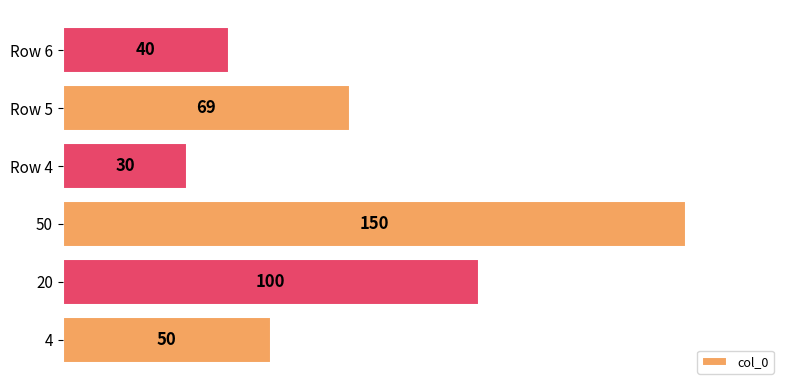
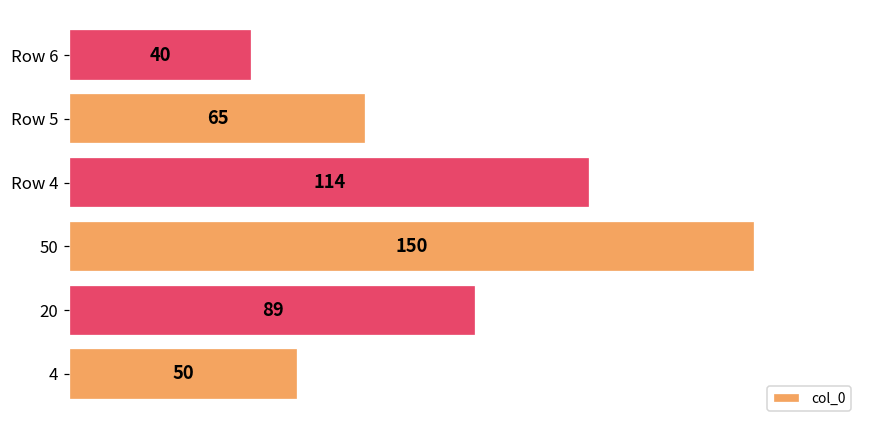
Row 5: 69 -> 65
Row 4: 30 -> 114
20: 100 -> 89
